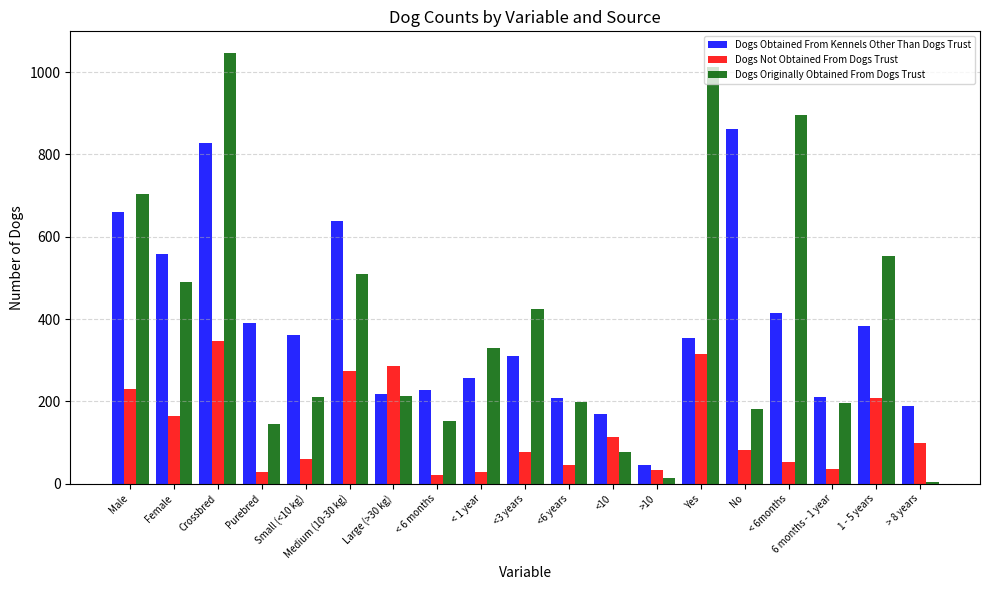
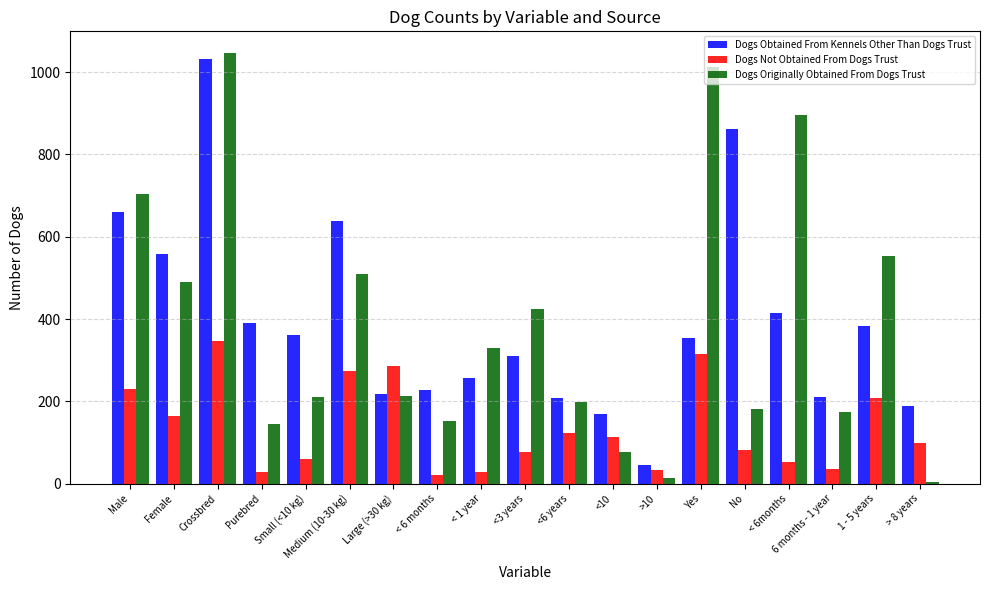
Dogs Obtained From Kennels Other Than Dogs Trust, Crossbred: 830 -> 1030
Dogs Not Obtained From Dogs Trust, <6 years: 50 -> 120
Dogs Originally Obtained From Dogs Trust, 6 months - 1 year: 200 -> 180
